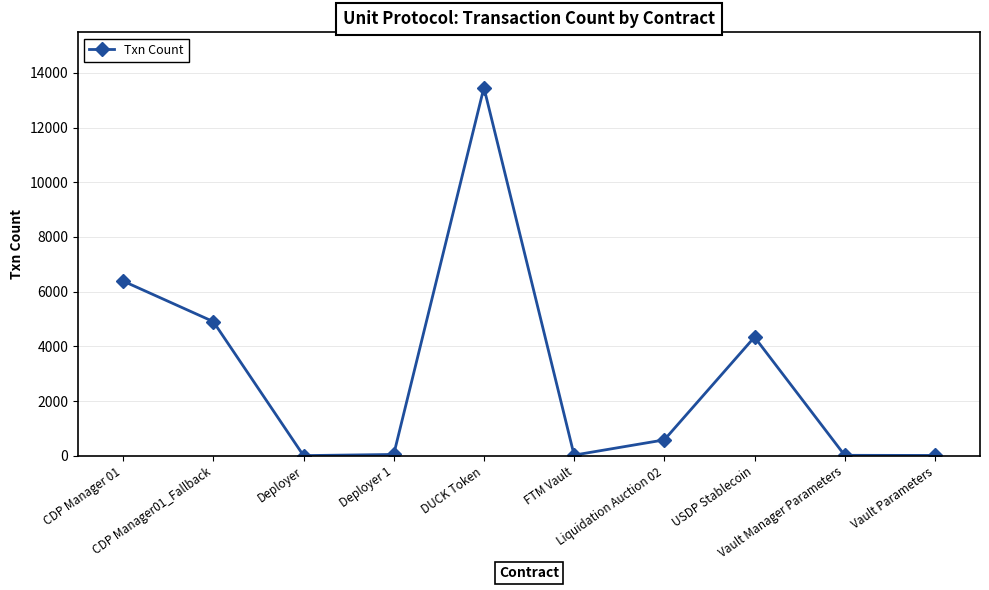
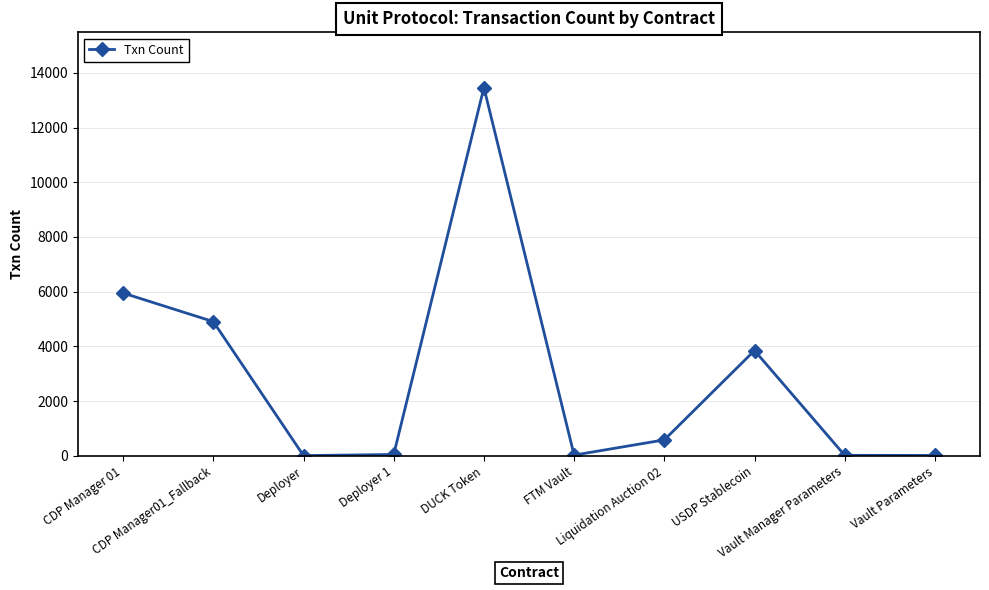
CDP Manager 01: 6400 -> 6000
USDP Stablecoin: 4300 -> 3800
